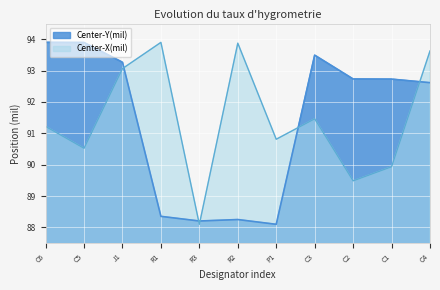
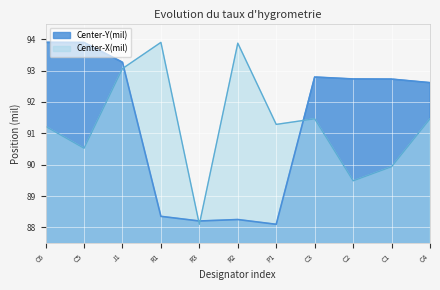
Center-X(mil), P1: 90.8 -> 91.3
Center-Y(mil), C3: 93.5 -> 92.8
Center-X(mil), C4: 93.6 -> 91.5
